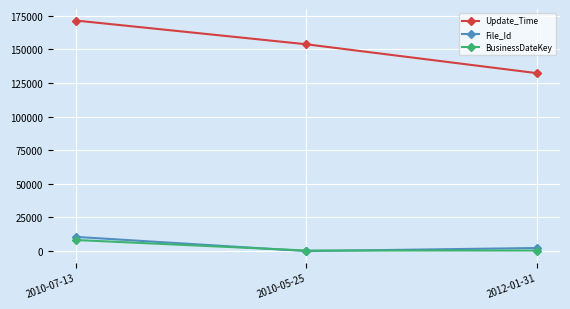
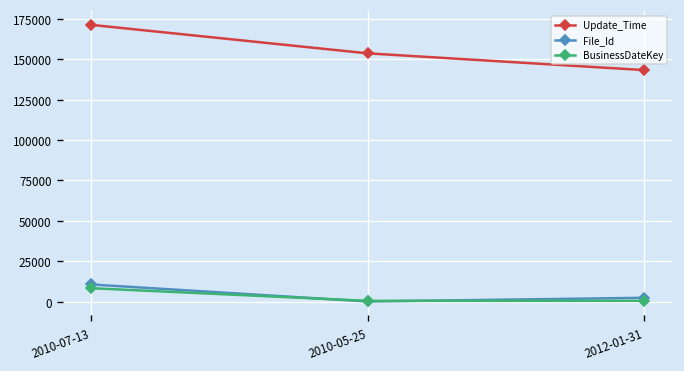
Update_Time, 2012-01-31: 132000 -> 143000
